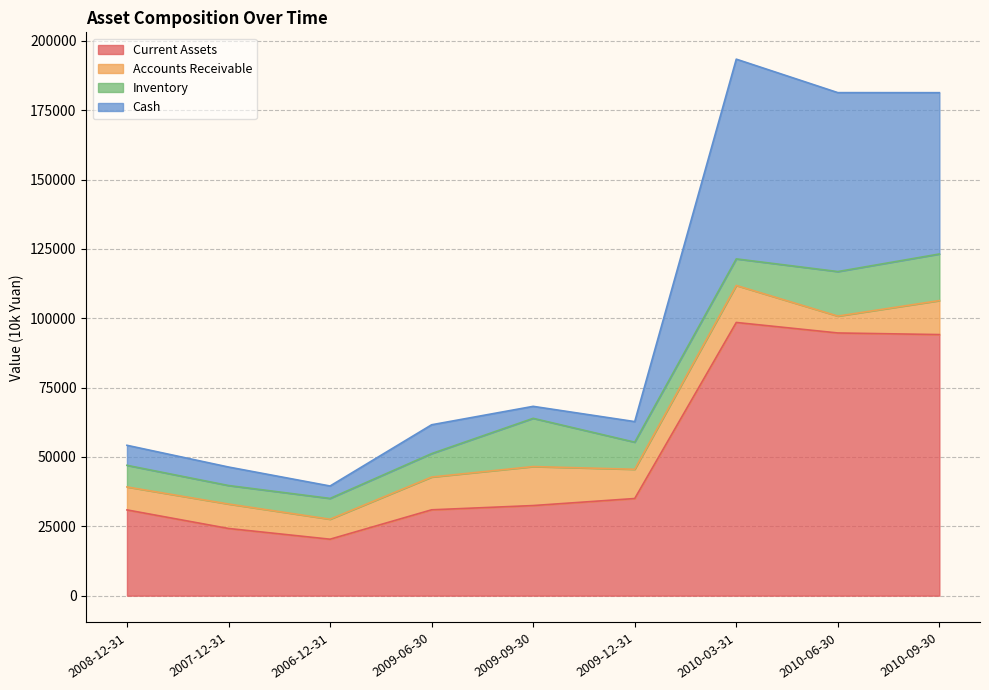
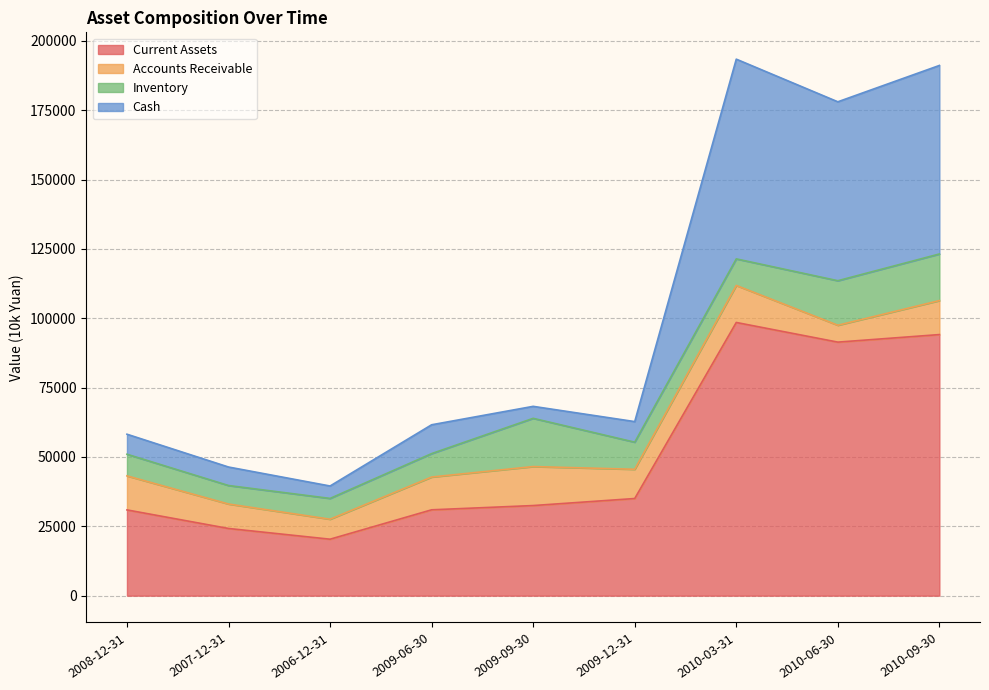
Accounts Receivable, 2008-12-31: 8000 -> 12000
Current Assets, 2010-06-30: 95000 -> 91000
Cash, 2010-09-30: 58000 -> 68000
